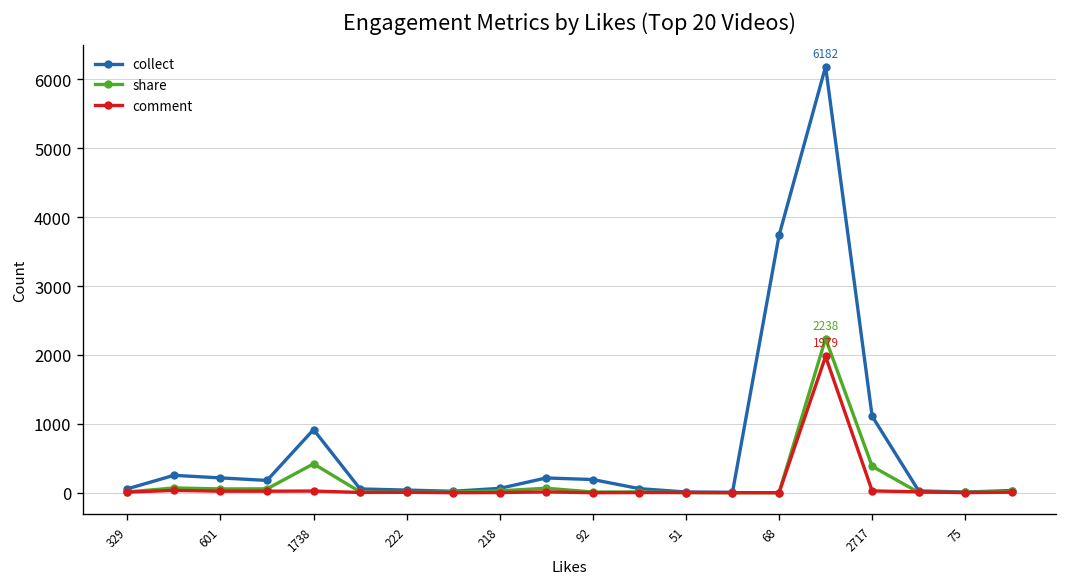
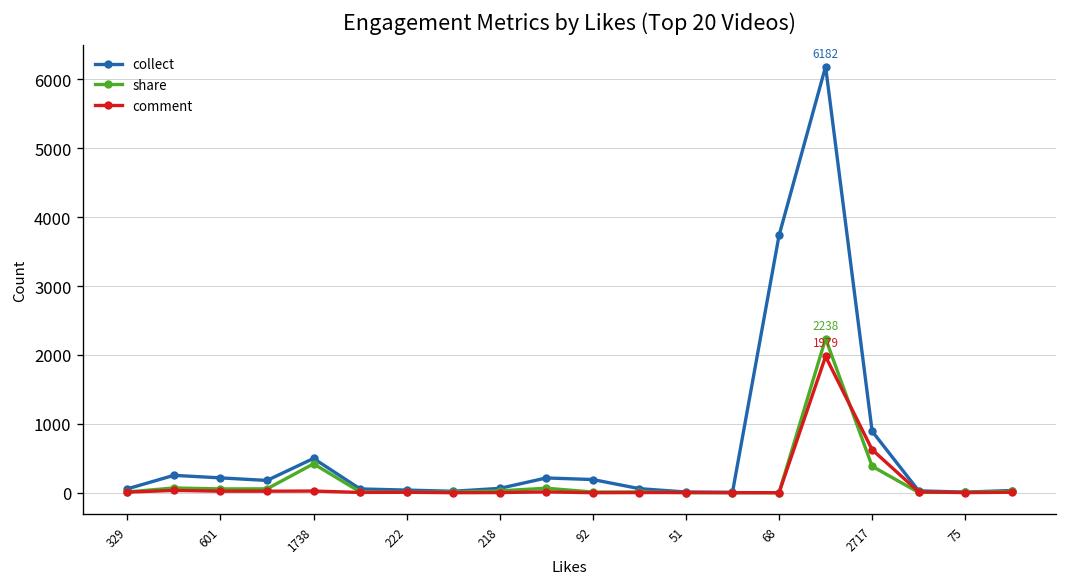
collect, 1738: 900 -> 500
collect, 2717: 1100 -> 900
comment, 2717: 0 -> 600
